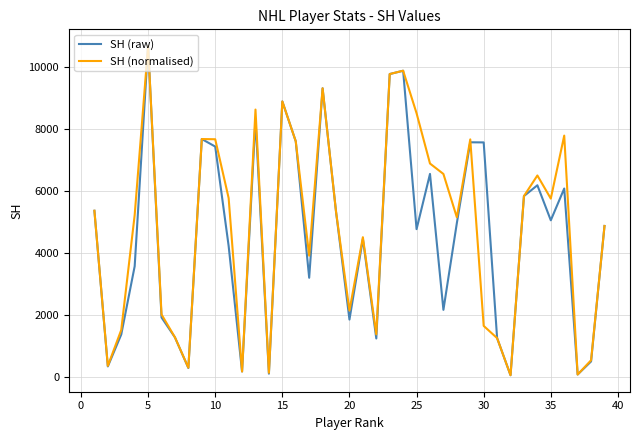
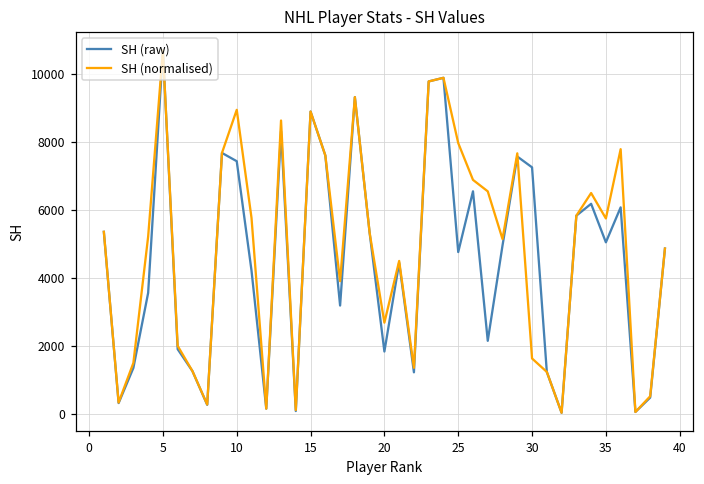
SH (normalised), 10: 7700 -> 8900
SH (normalised), 20: 2100 -> 2700
SH (normalised), 25: 8500 -> 8000
SH (raw), 30: 7600 -> 7300
